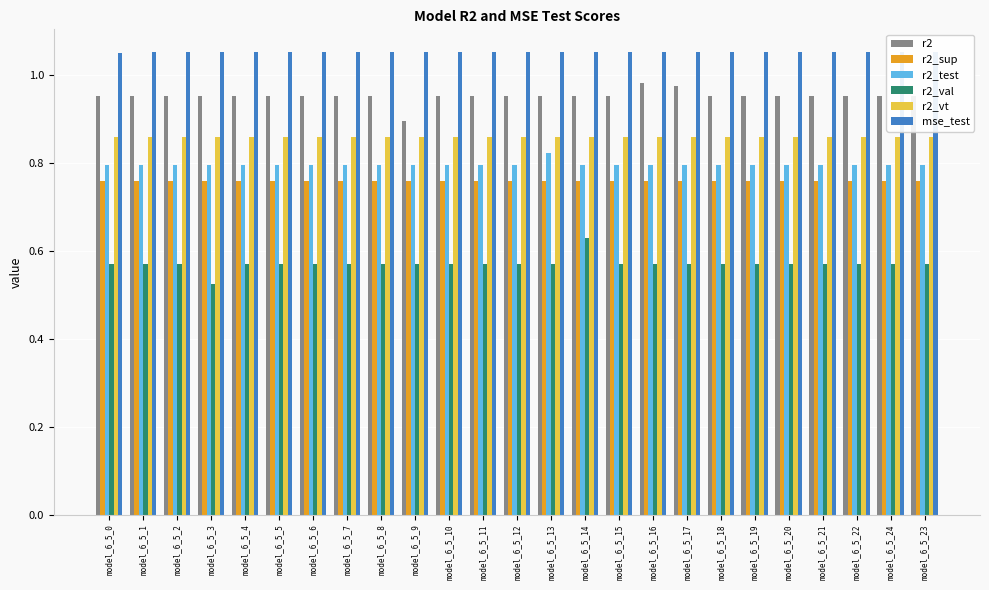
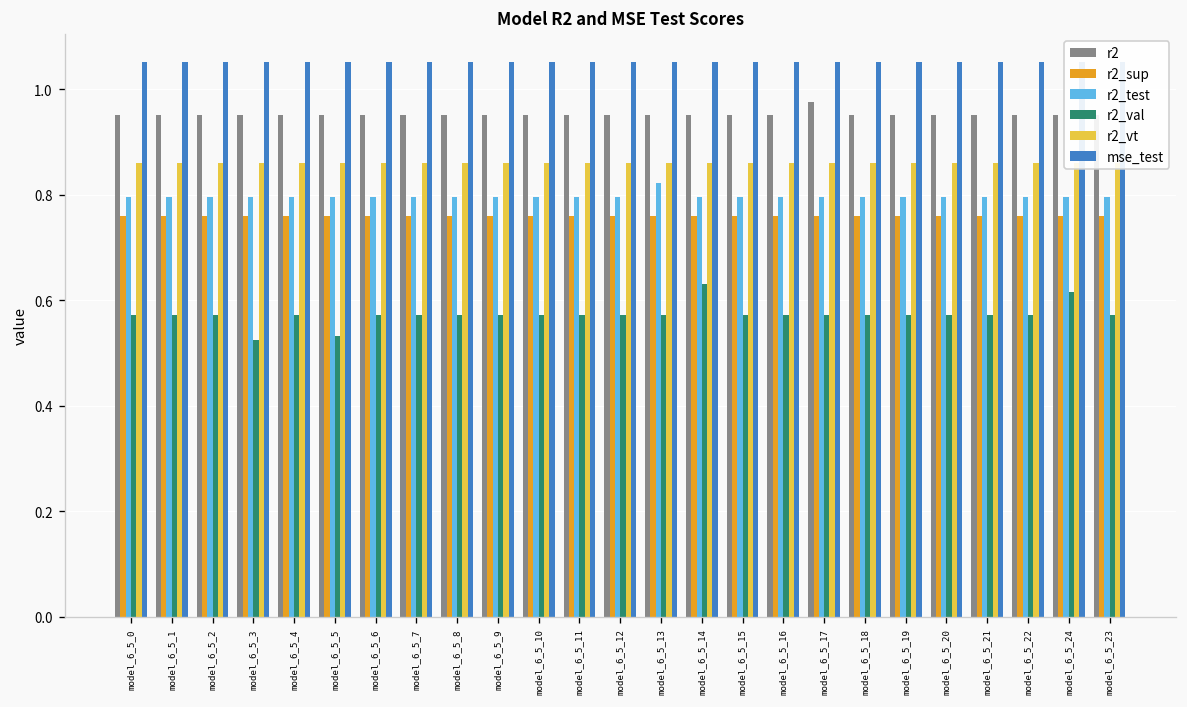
r2_val, model_6_5_5: 0.57 -> 0.53
r2, model_6_5_9: 0.90 -> 0.95
r2, model_6_5_16: 0.98 -> 0.95
r2_val, model_6_5_24: 0.57 -> 0.62
